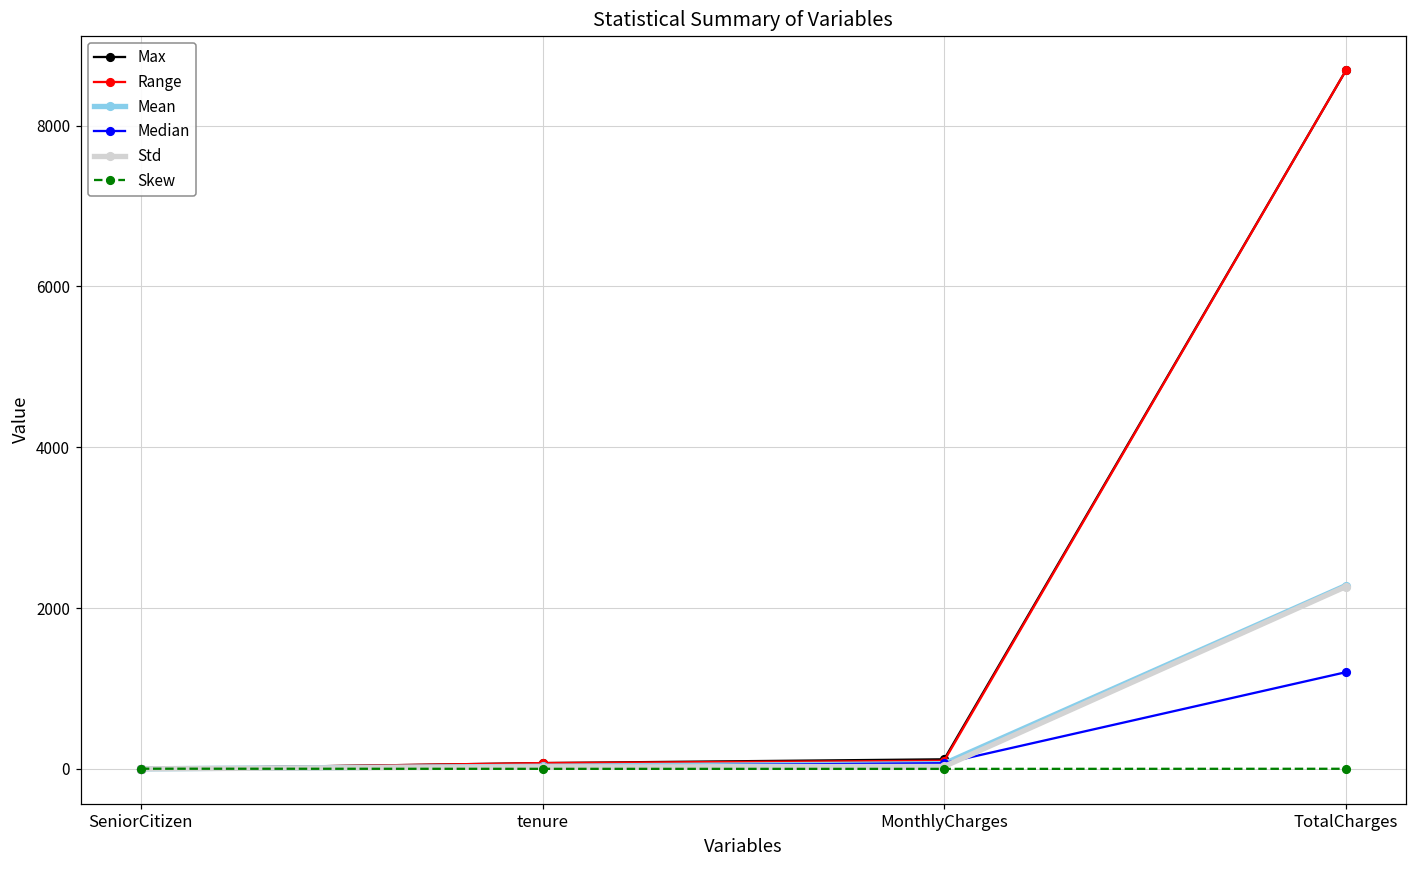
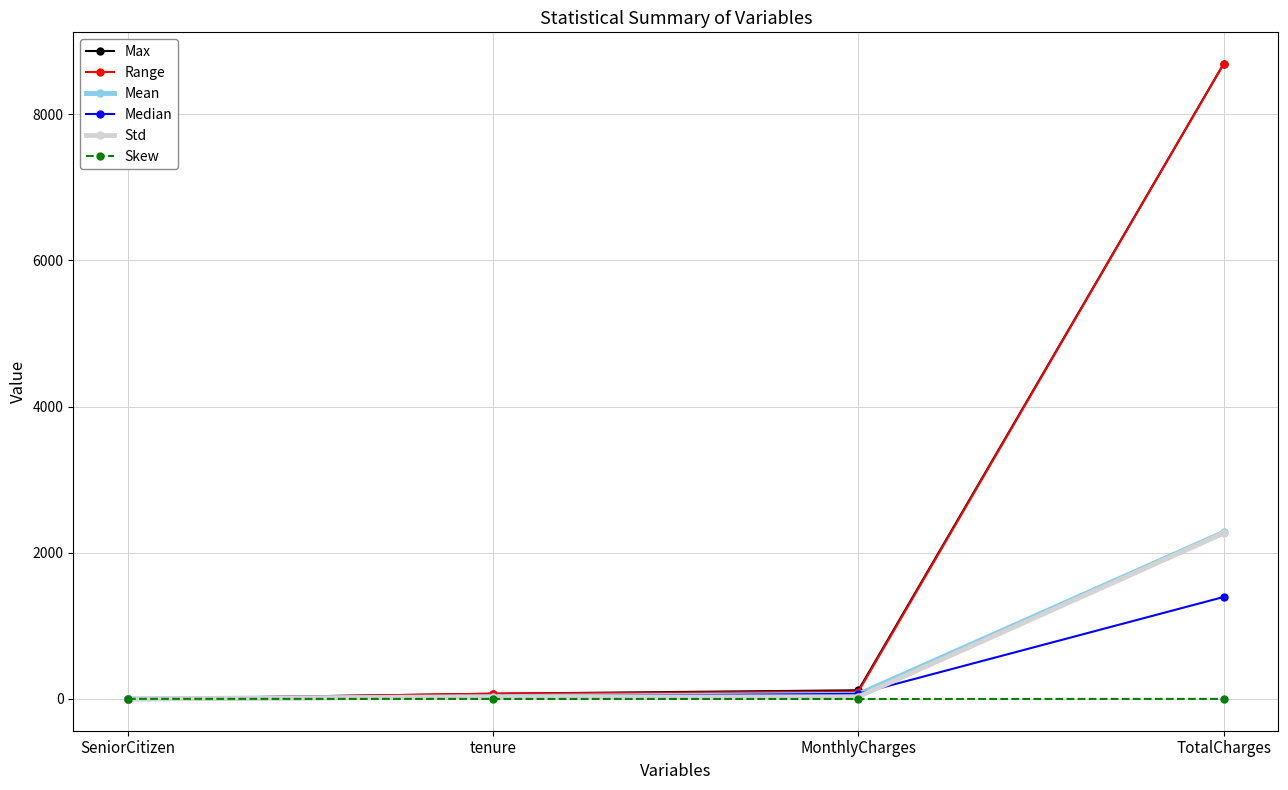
Median, TotalCharges: 1200 -> 1400
